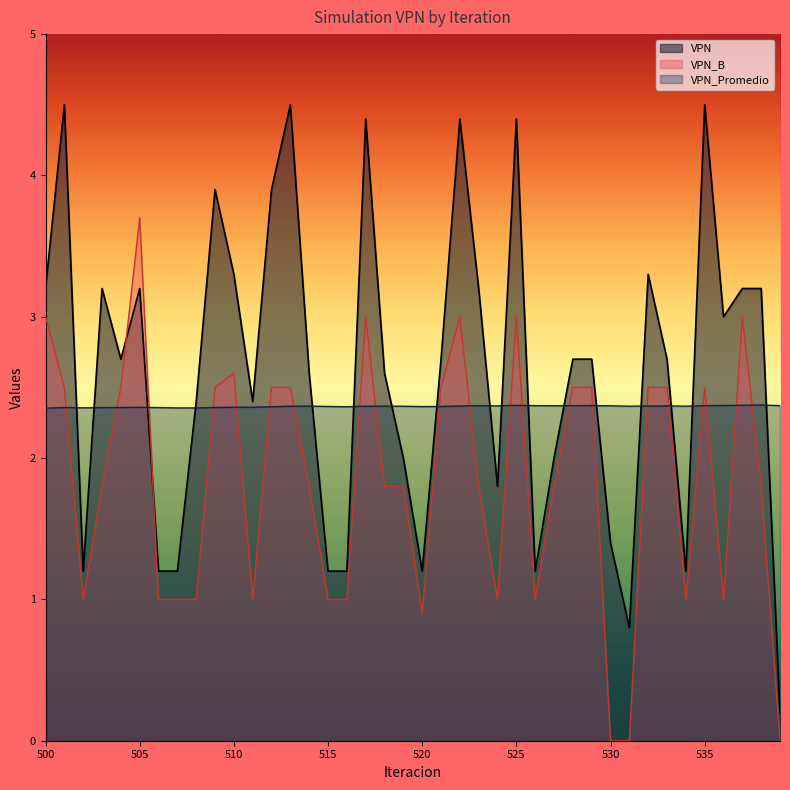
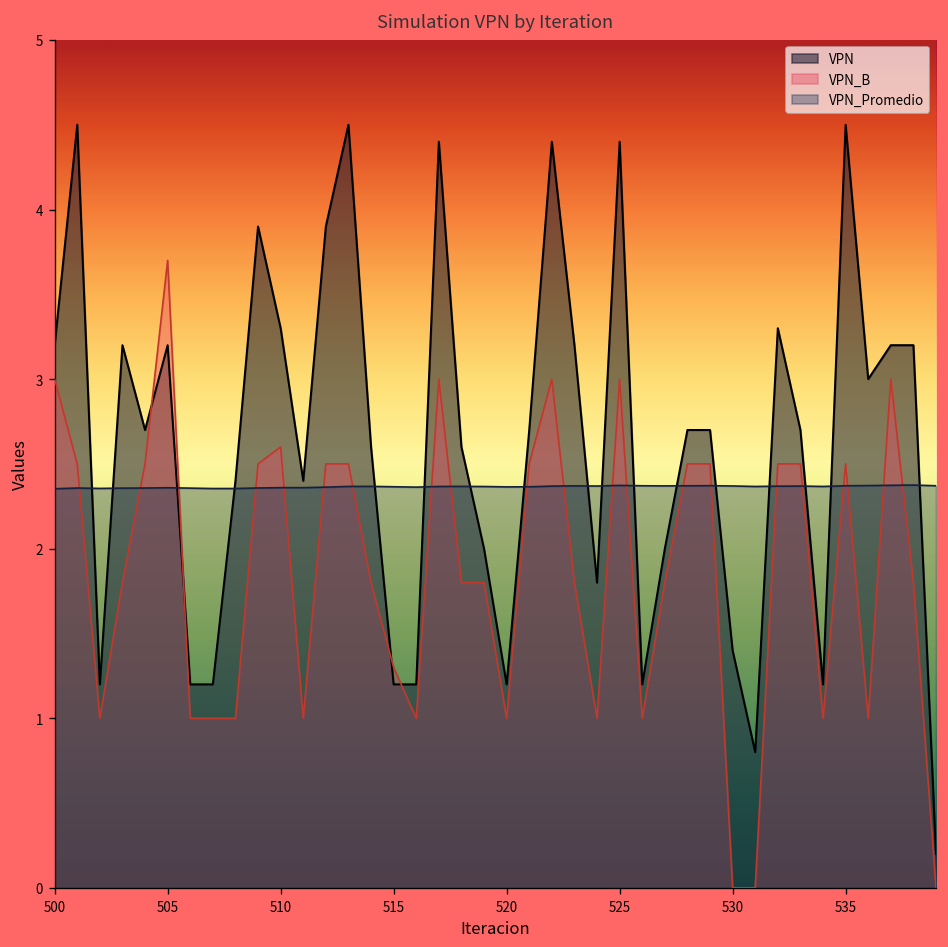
VPN_B, 515: 1.0 -> 1.3
VPN_B, 520: 0.9 -> 1.0
